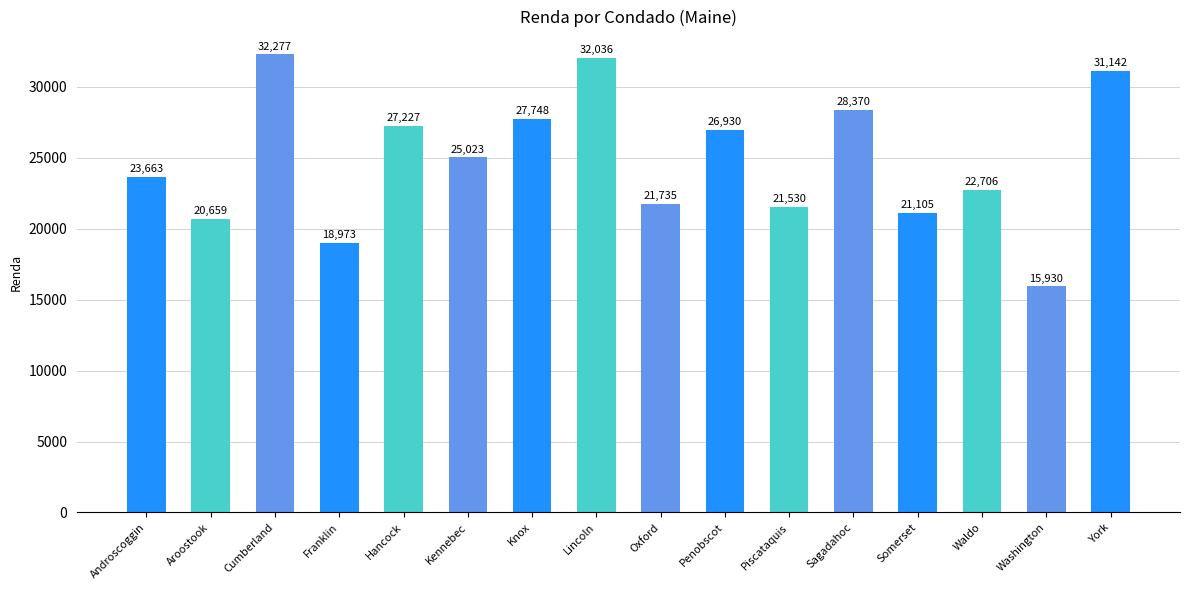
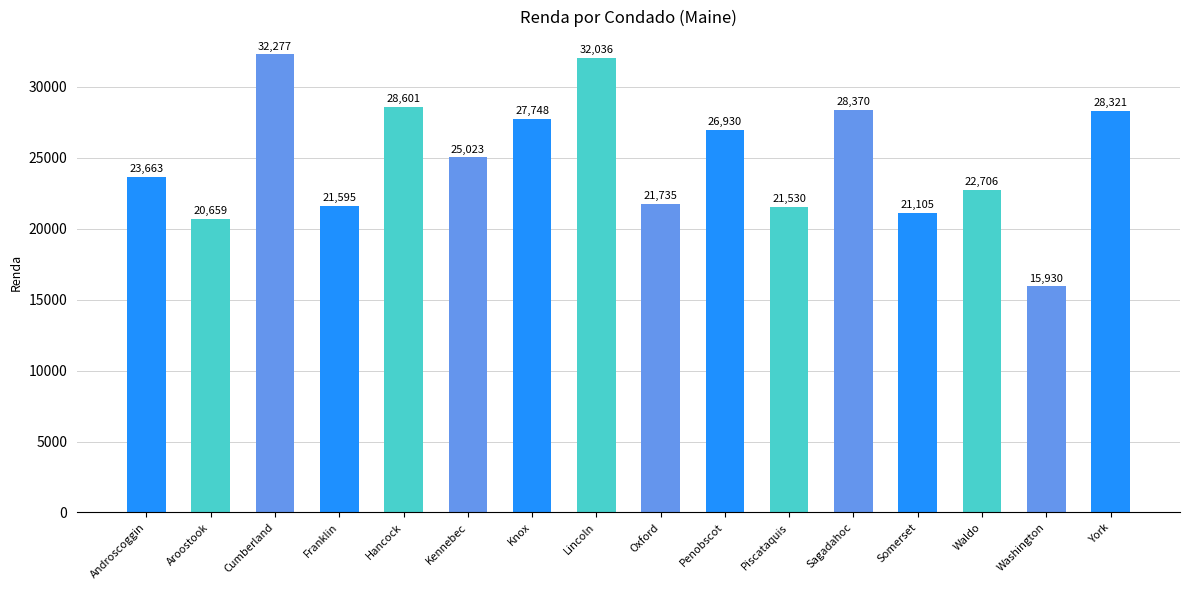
Franklin: 18,973 -> 21,595
Hancock: 27,227 -> 28,601
York: 31,142 -> 28,321
